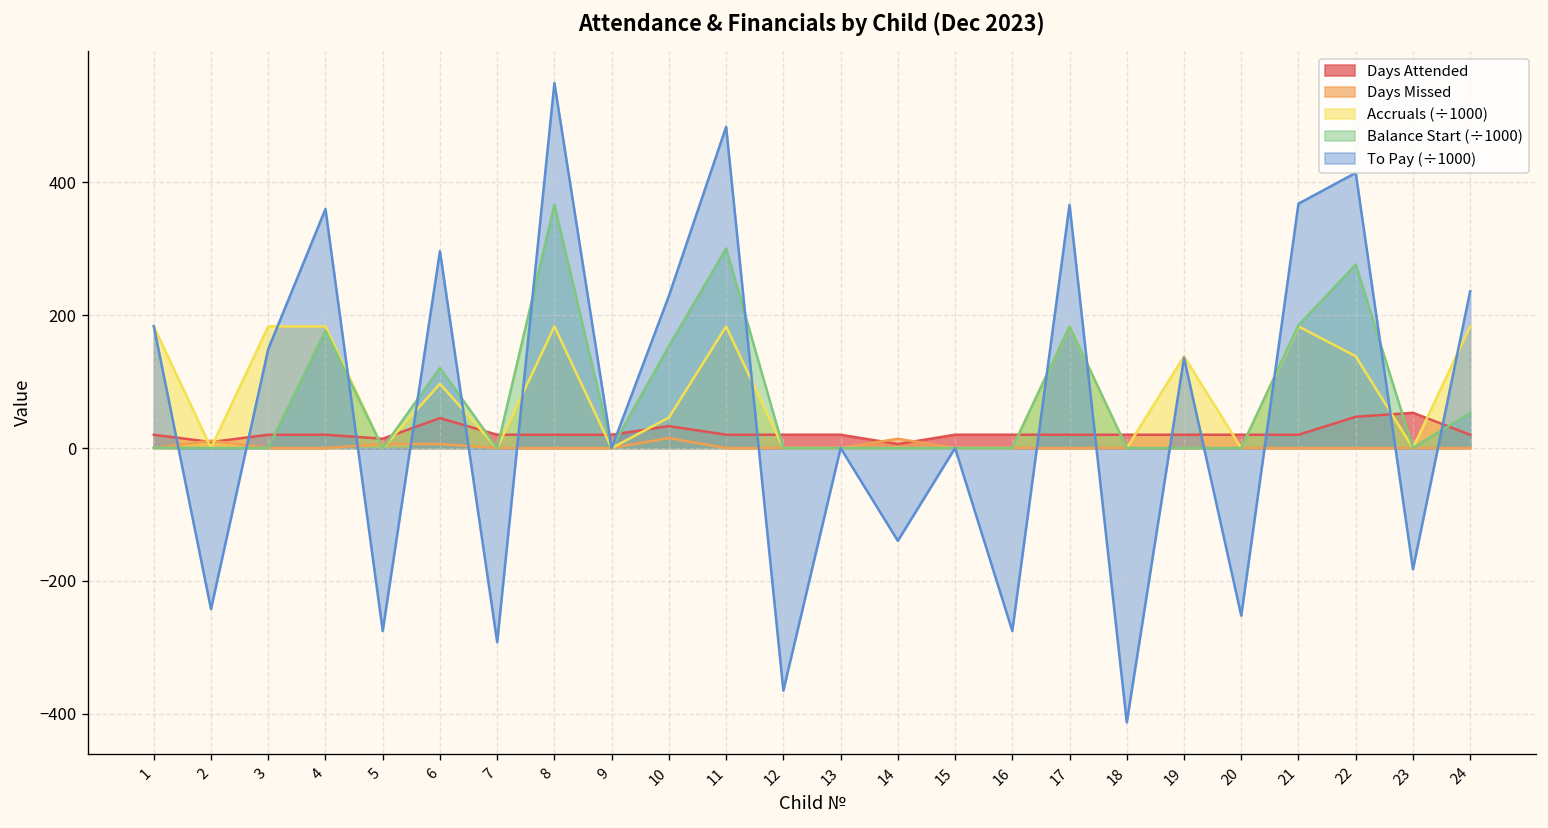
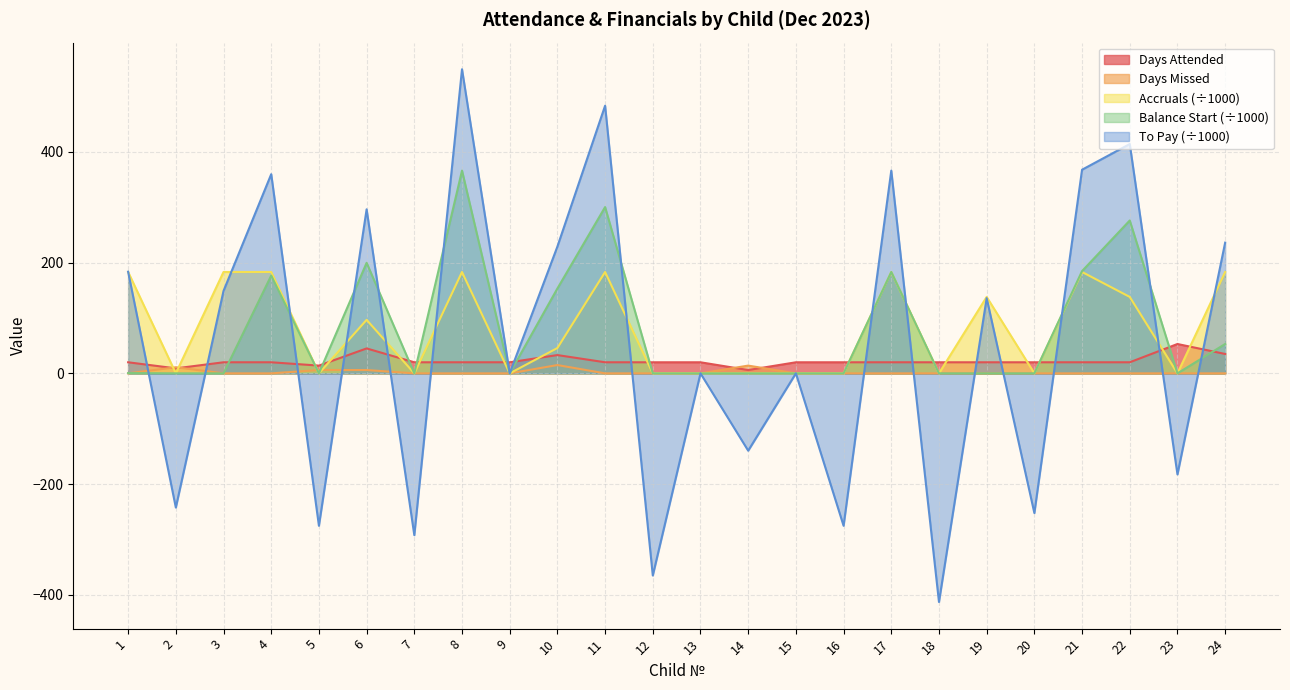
Balance Start (÷1000), 6: 120 -> 200
Days Attended, 22: 50 -> 20
Days Attended, 24: 20 -> 40
